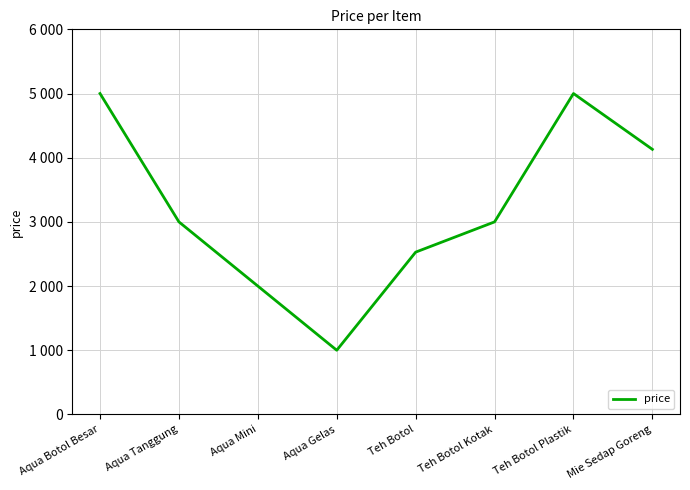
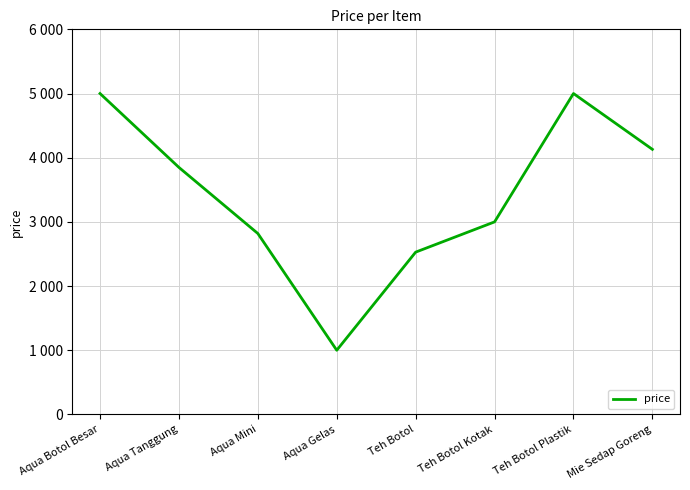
Aqua Tanggung: 3000 -> 3800
Aqua Mini: 2000 -> 2800
